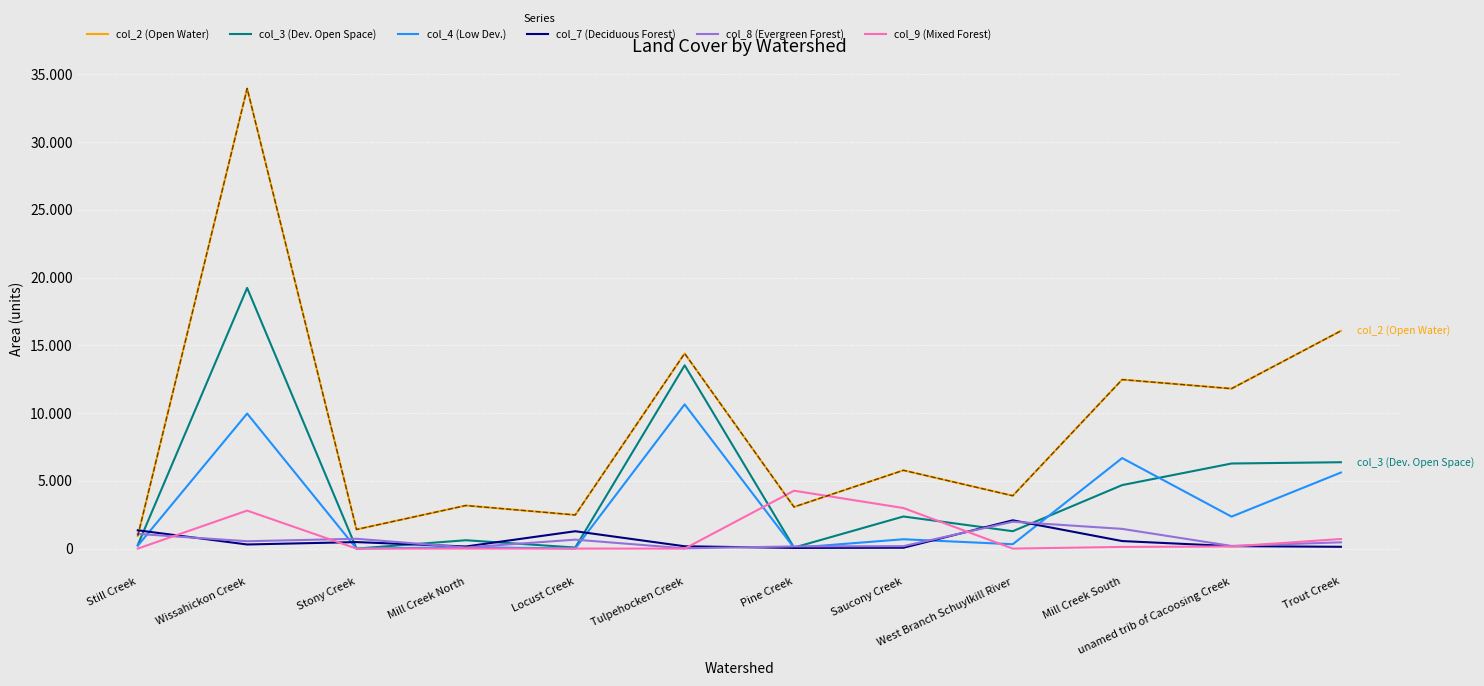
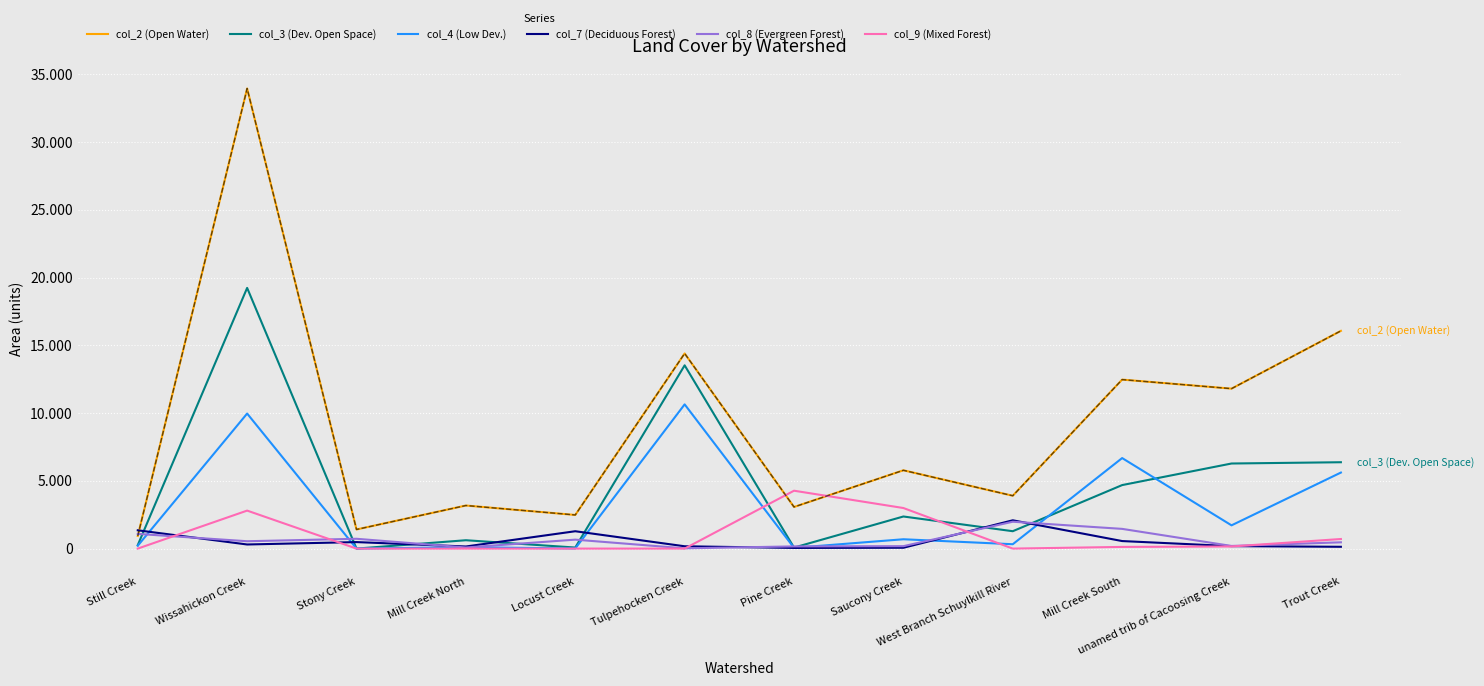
col_4 (Low Dev.), unamed trib of Cacoosing Creek: 2.4 -> 1.7
